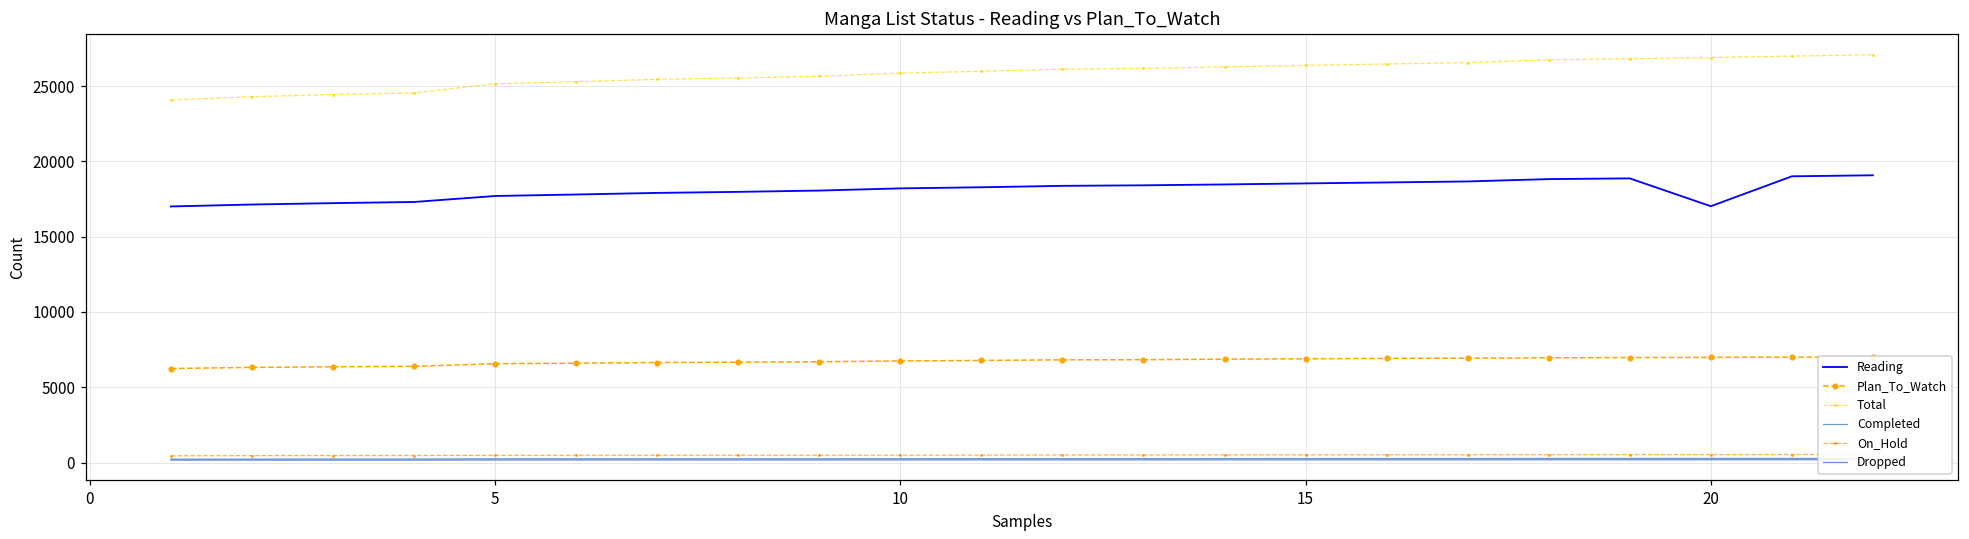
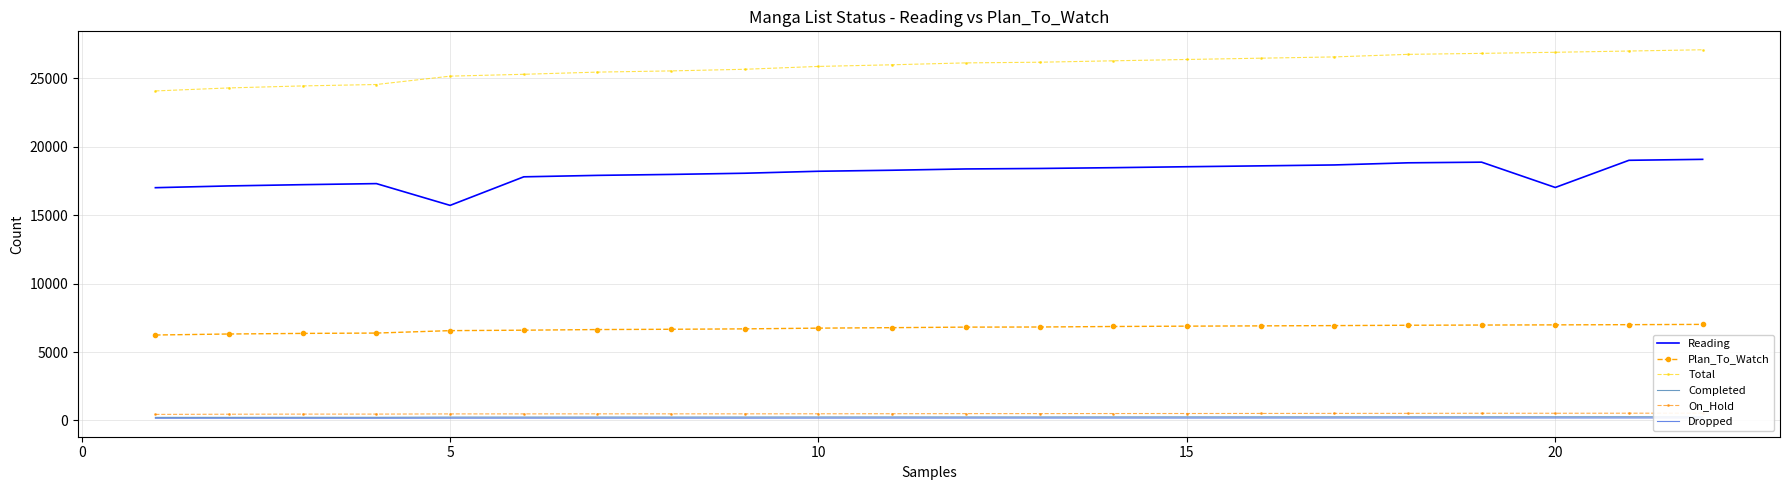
Reading, 5: 17700 -> 15700
